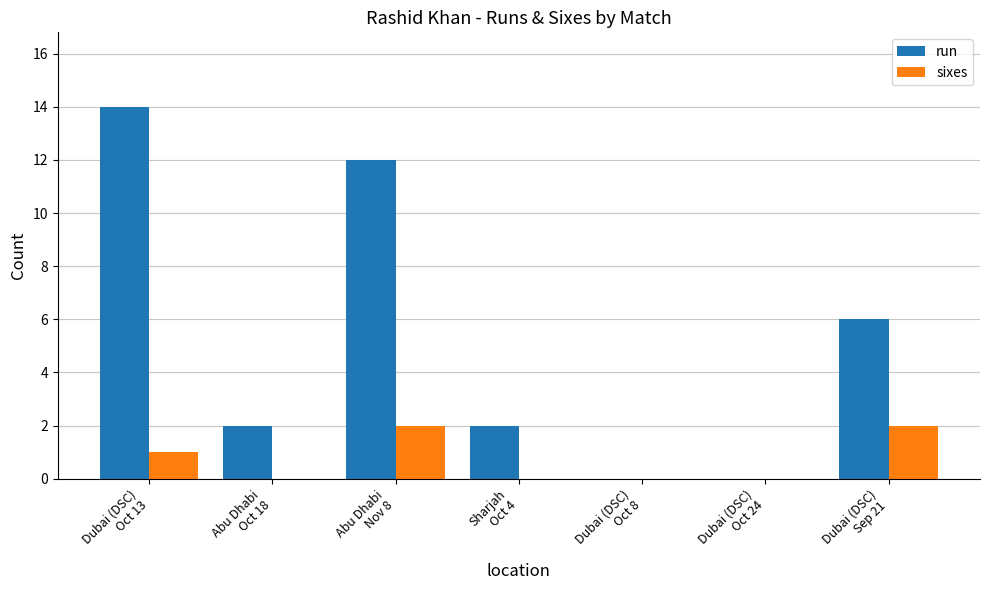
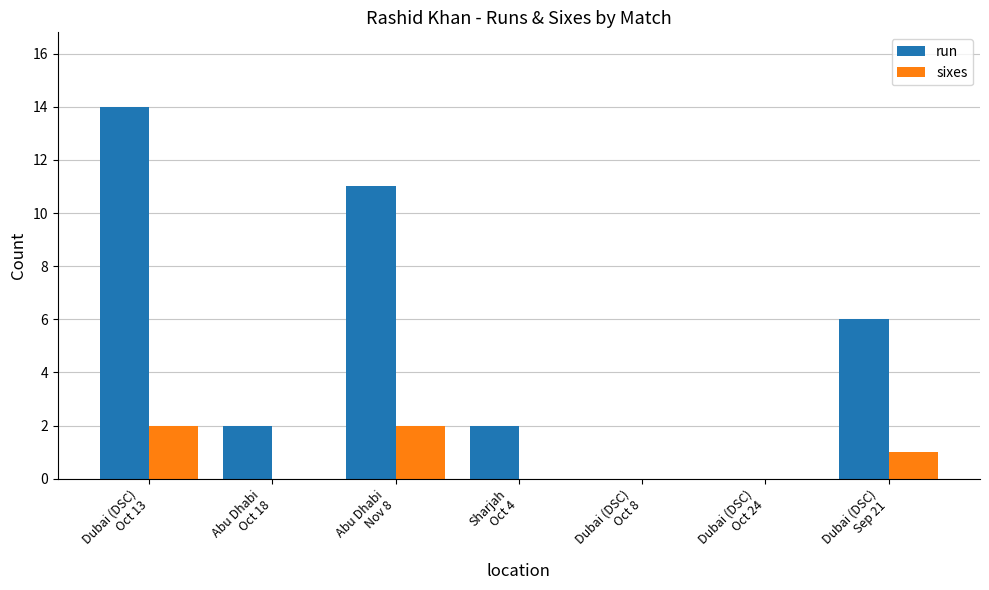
sixes, Dubai (DSC) Oct 13: 1 -> 2
run, Abu Dhabi Nov 8: 12 -> 11
sixes, Dubai (DSC) Sep 21: 2 -> 1
